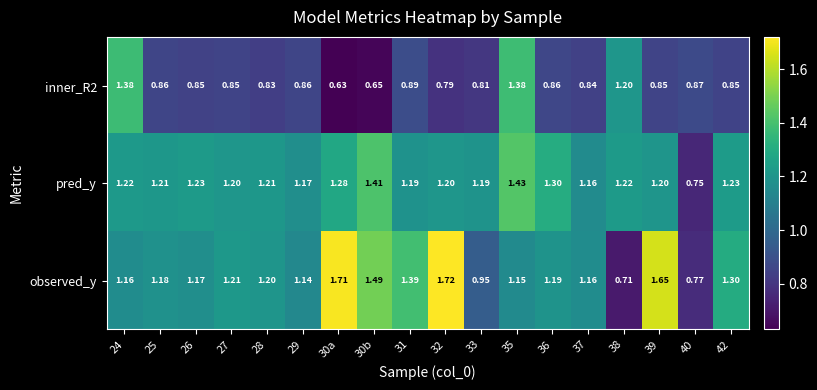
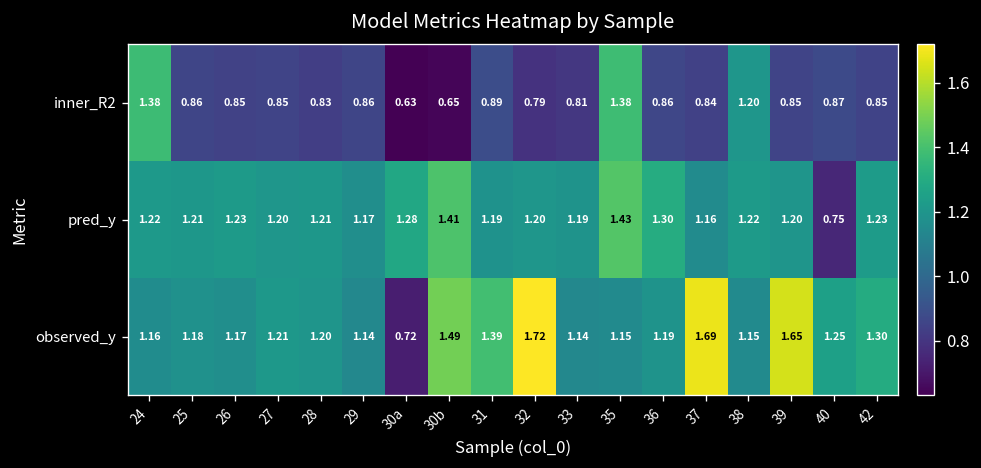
observed_y, 30a: 1.71 -> 0.72
observed_y, 33: 0.95 -> 1.14
observed_y, 37: 1.16 -> 1.69
observed_y, 38: 0.71 -> 1.15
observed_y, 40: 0.77 -> 1.25
